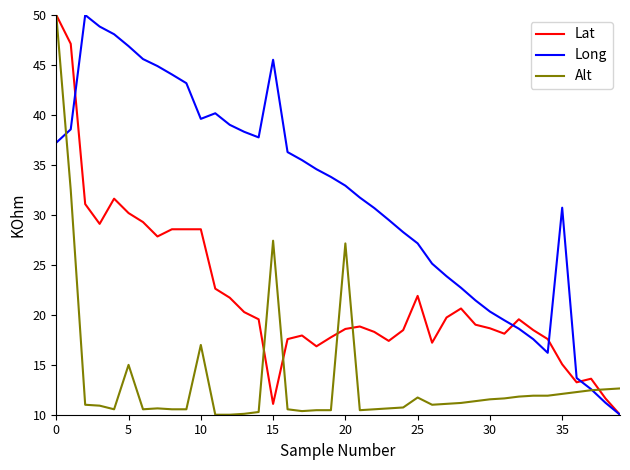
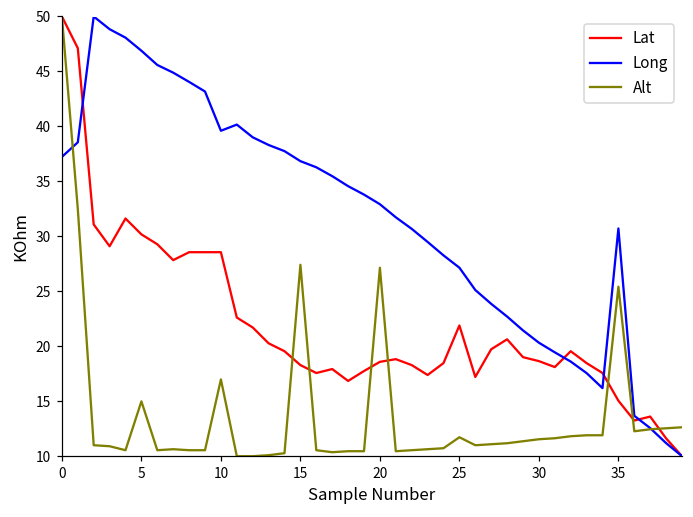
Lat, 15: 11 -> 18
Long, 15: 46 -> 37
Alt, 35: 12 -> 25
